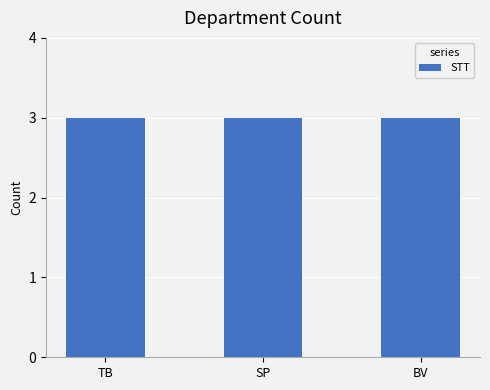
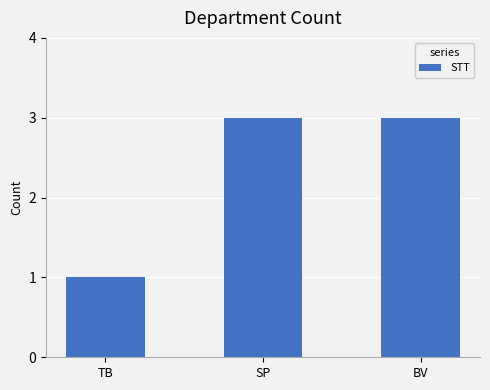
TB: 3 -> 1
